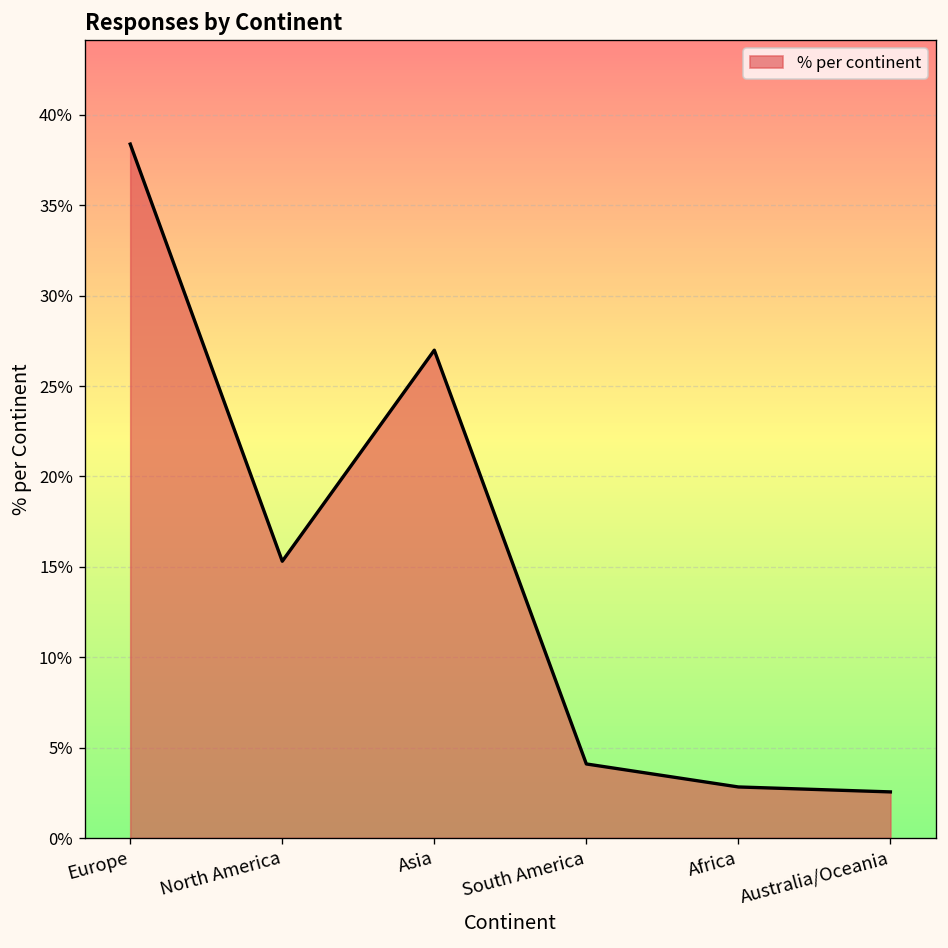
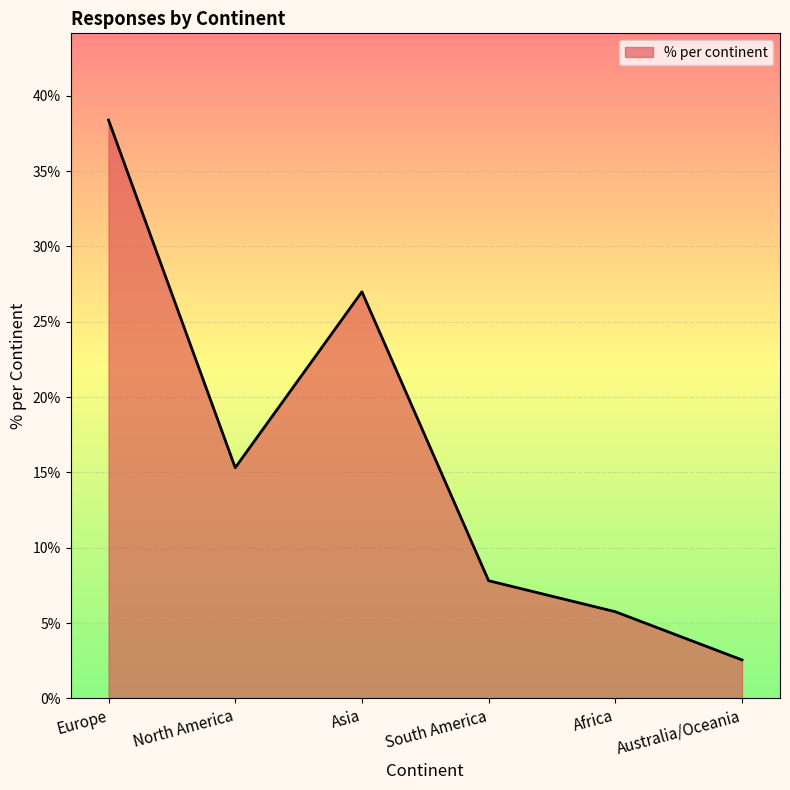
South America: 4.1% -> 7.8%
Africa: 2.8% -> 5.8%
